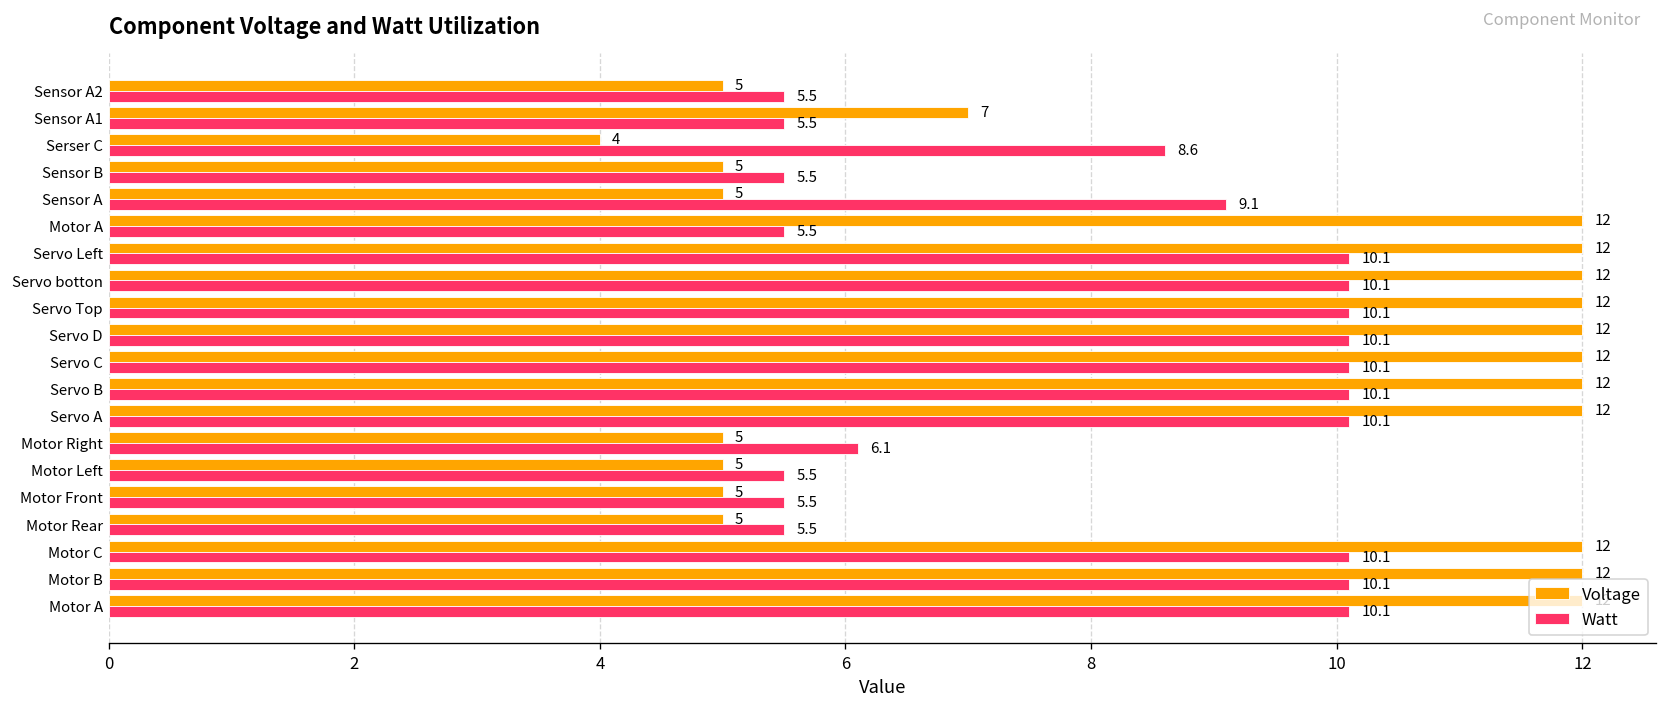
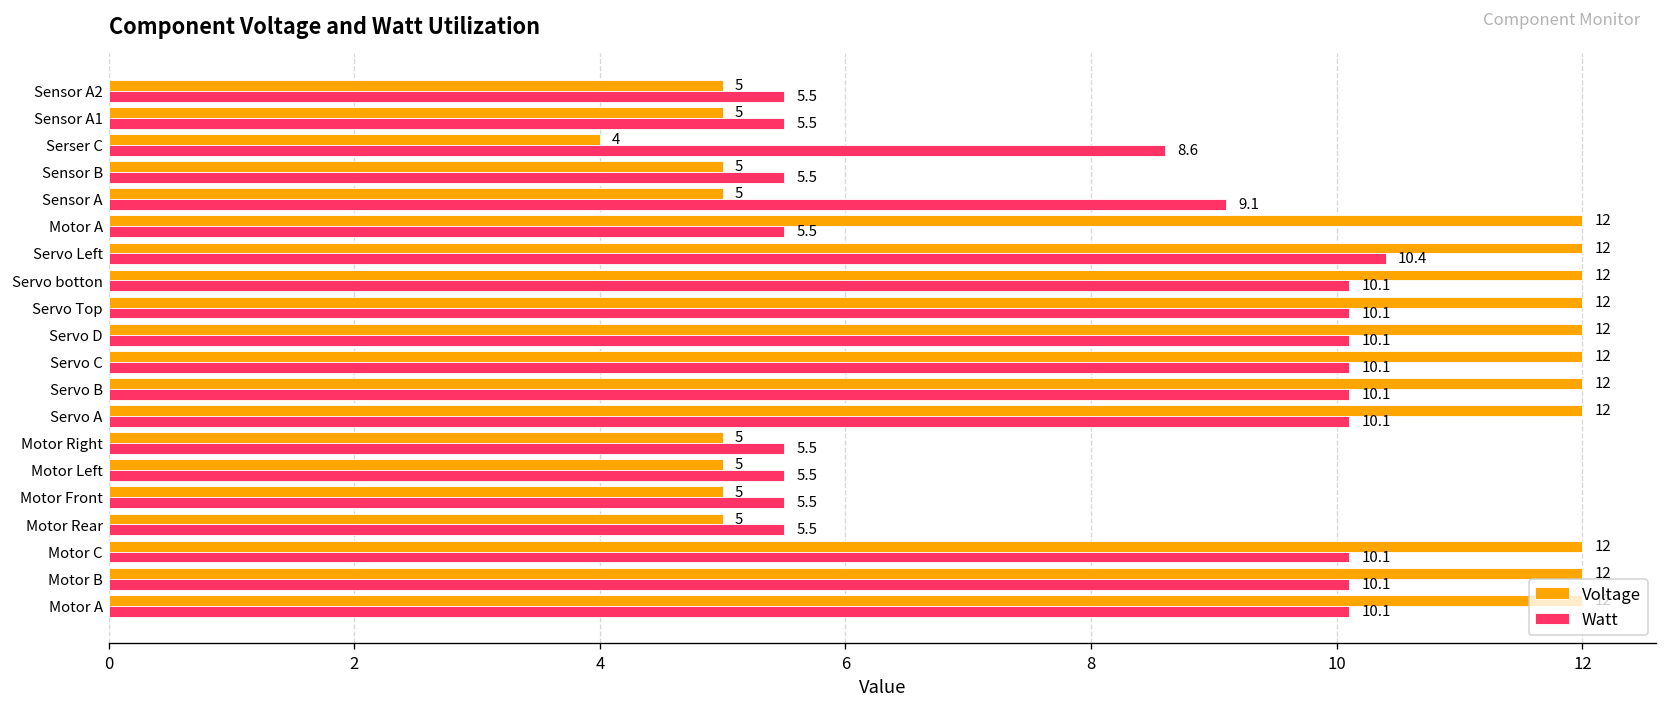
Voltage, Sensor A1: 7 -> 5
Watt, Servo Left: 10.1 -> 10.4
Watt, Motor Right: 6.1 -> 5.5
